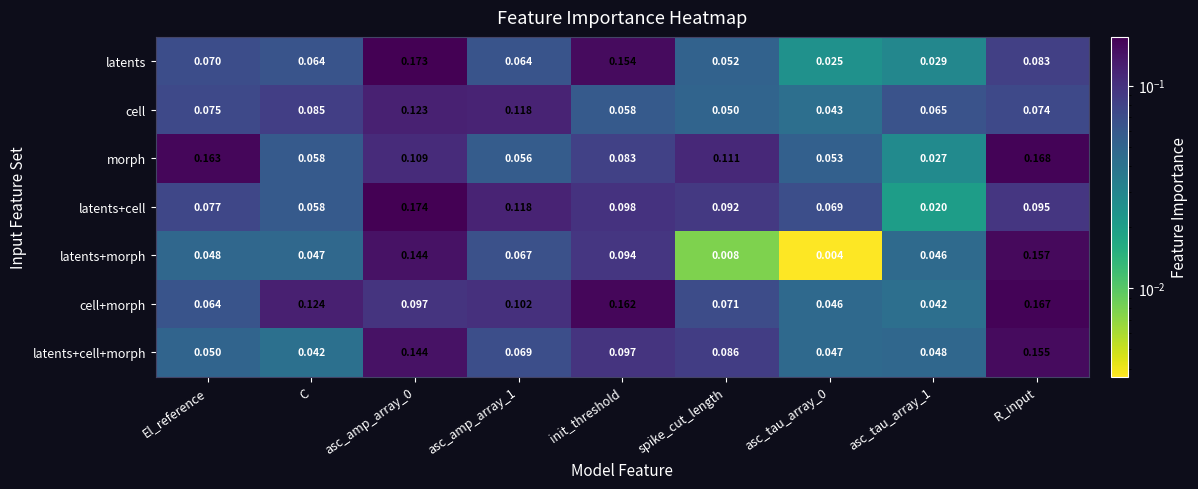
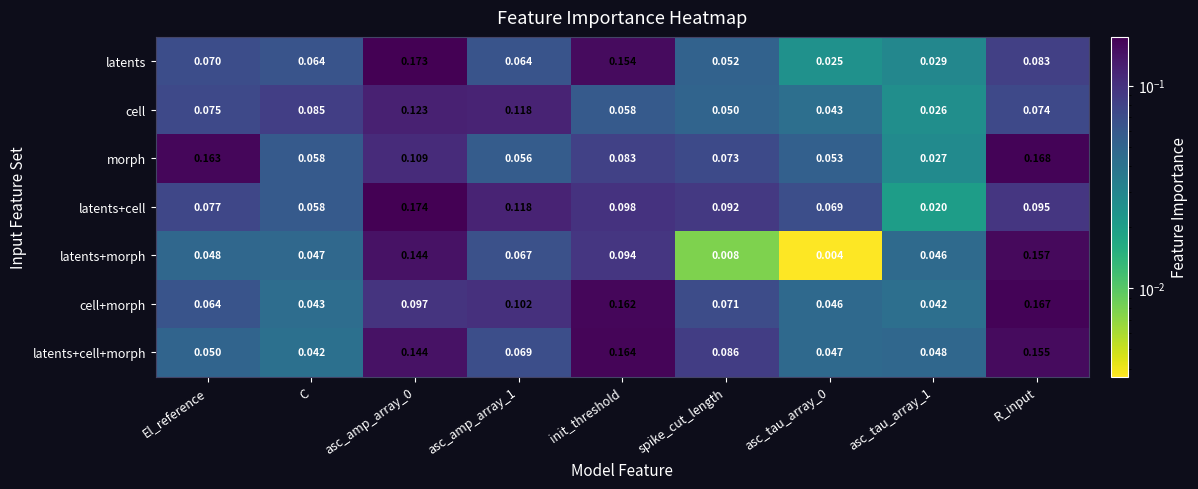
cell, asc_tau_array_1: 0.065 -> 0.026
morph, spike_cut_length: 0.111 -> 0.073
cell+morph, C: 0.124 -> 0.043
latents+cell+morph, init_threshold: 0.097 -> 0.164
